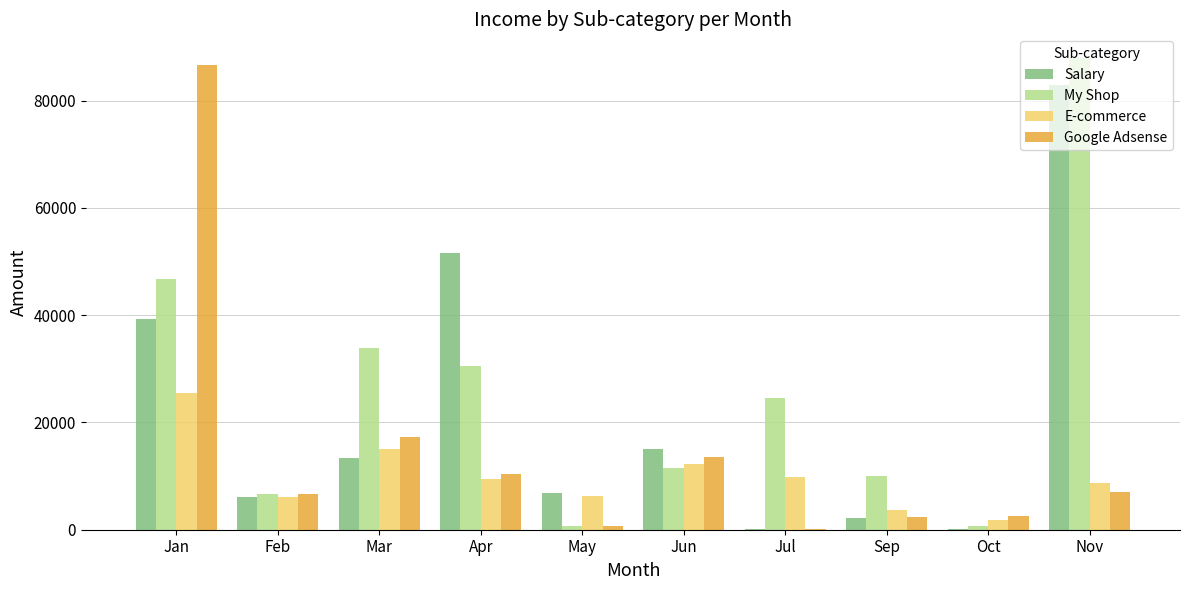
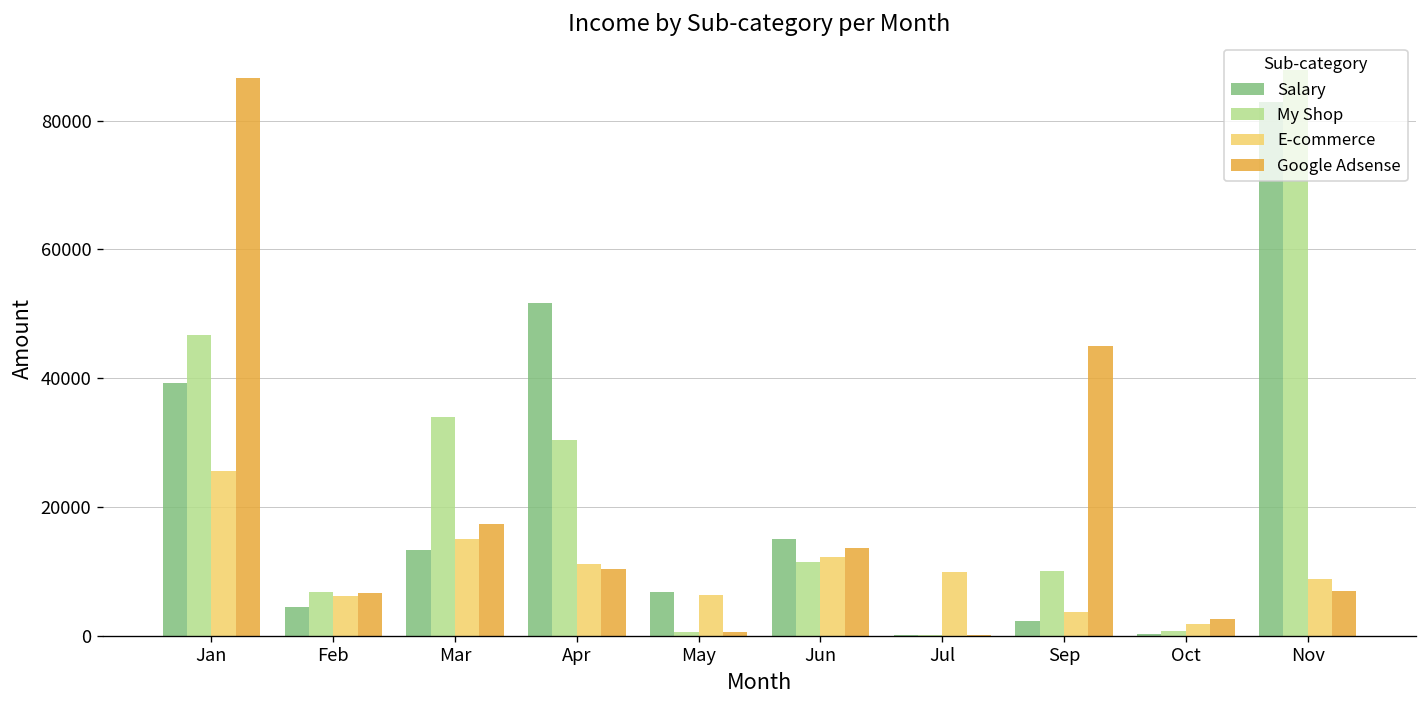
Salary, Feb: 6000 -> 4000
E-commerce, Apr: 9000 -> 11000
My Shop, Jul: 25000 -> 0
Google Adsense, Sep: 2000 -> 45000
